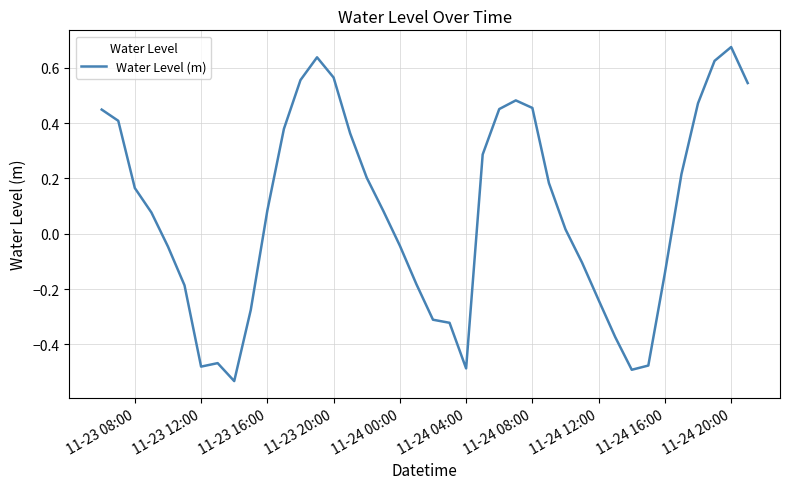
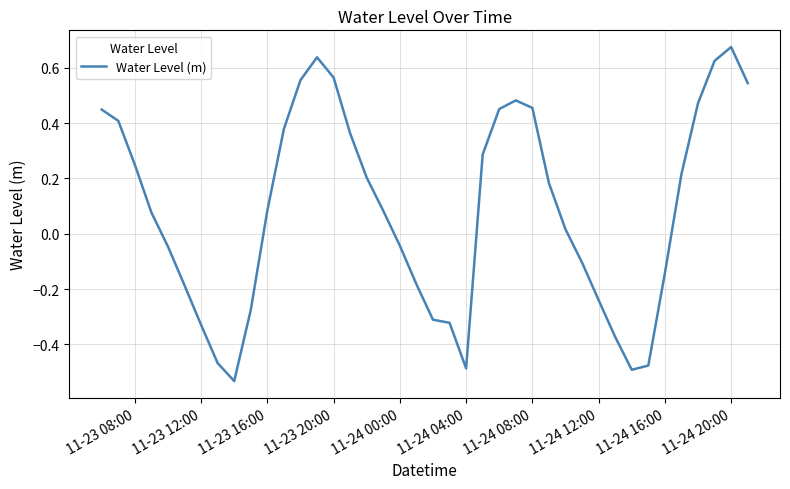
11-23 08:00: 0.17 -> 0.25
11-23 12:00: -0.48 -> -0.33
